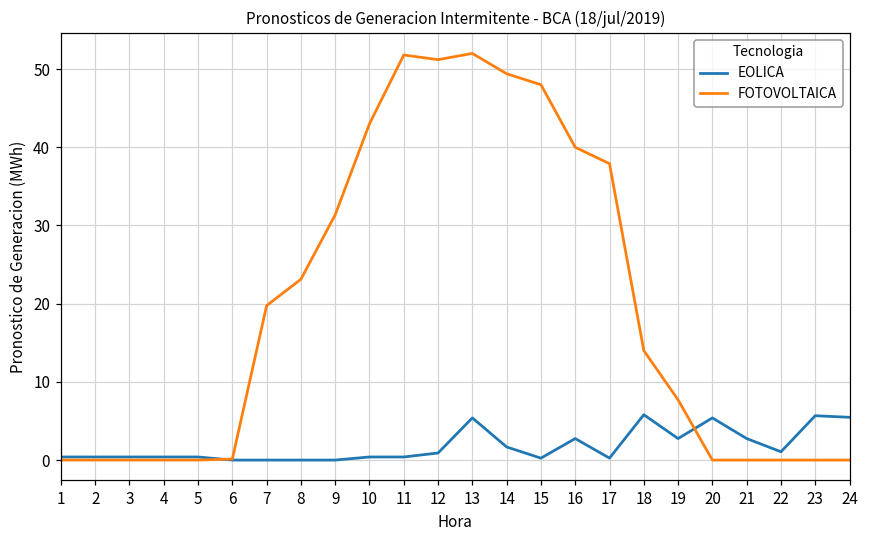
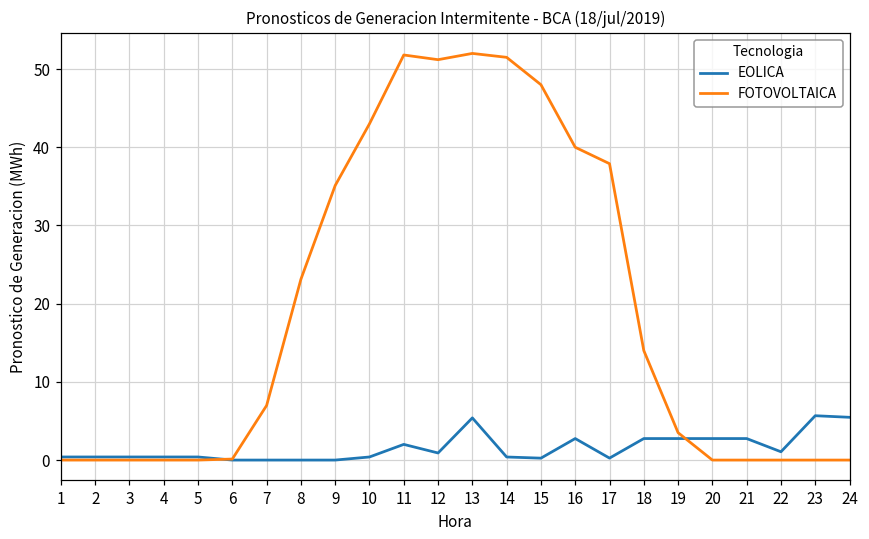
FOTOVOLTAICA, 7: 20 -> 7
FOTOVOLTAICA, 9: 31 -> 35
EOLICA, 11: 0 -> 2
EOLICA, 14: 2 -> 0
FOTOVOLTAICA, 14: 49 -> 52
EOLICA, 18: 6 -> 3
FOTOVOLTAICA, 19: 8 -> 4
EOLICA, 20: 5 -> 3
